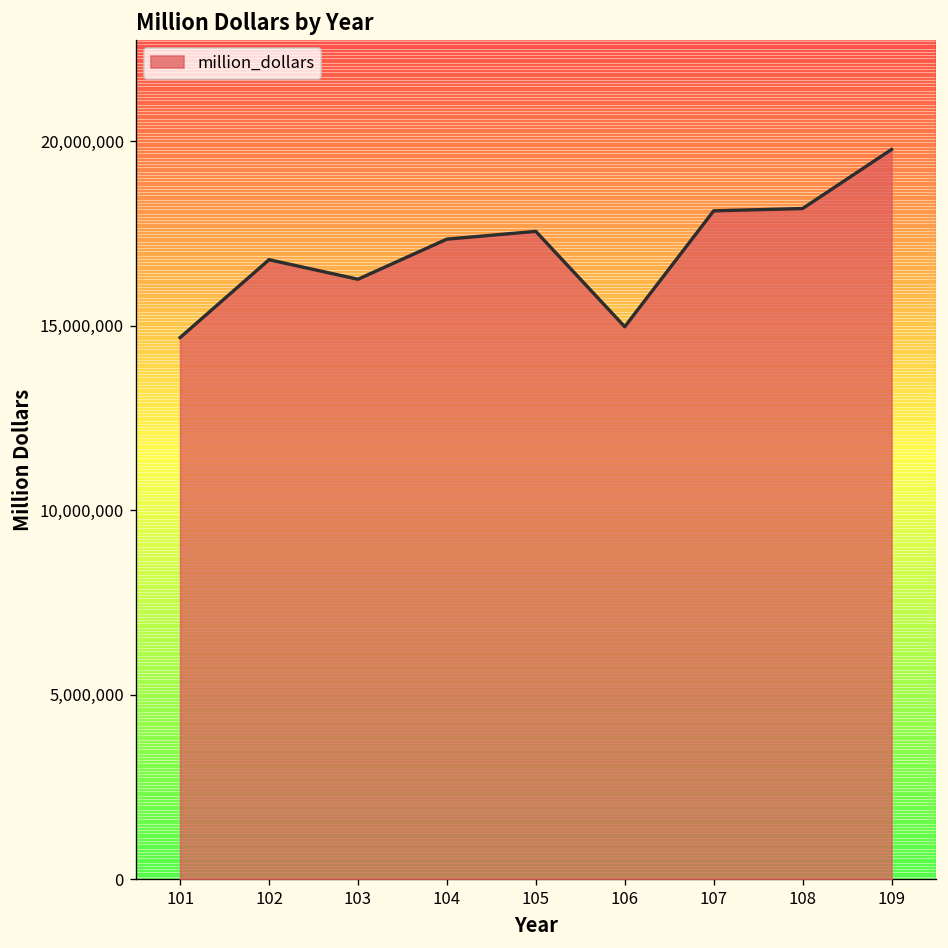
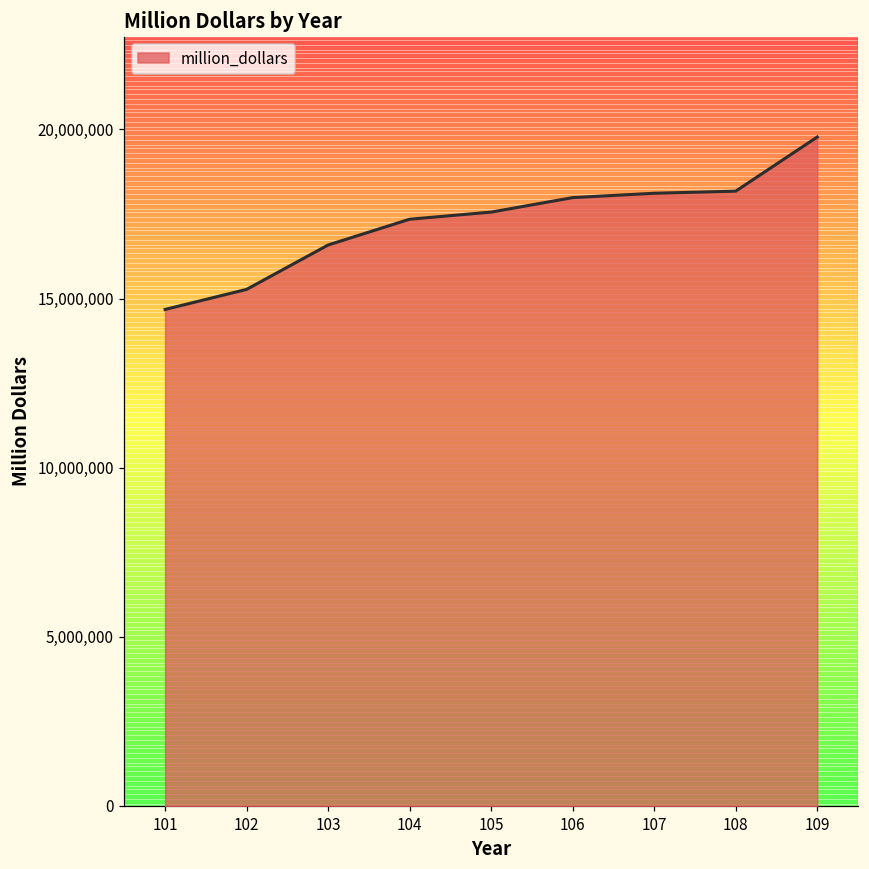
102: 16,800,000 -> 15,300,000
103: 16,300,000 -> 16,600,000
106: 15,000,000 -> 18,000,000
